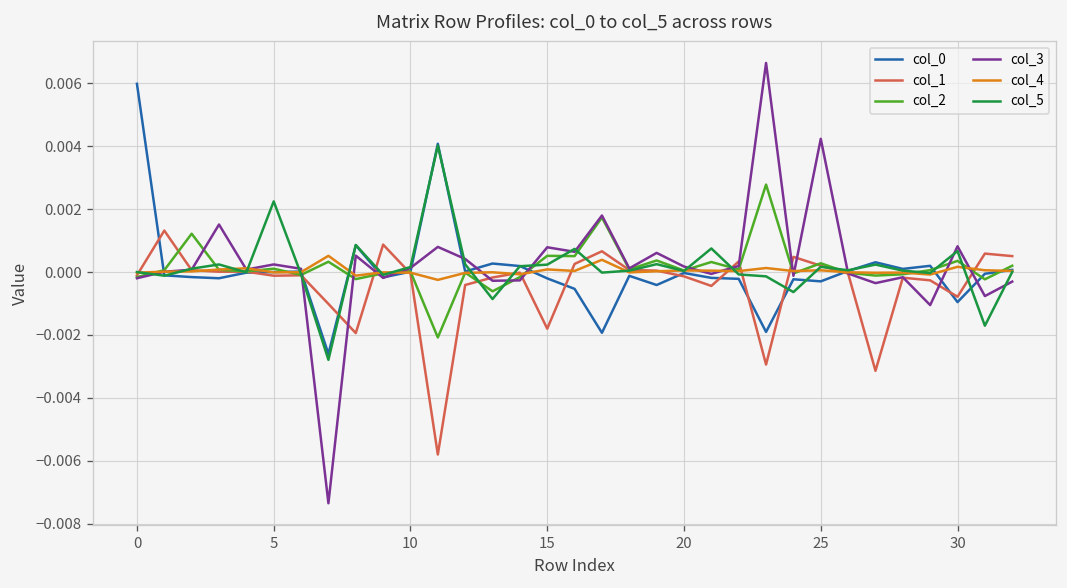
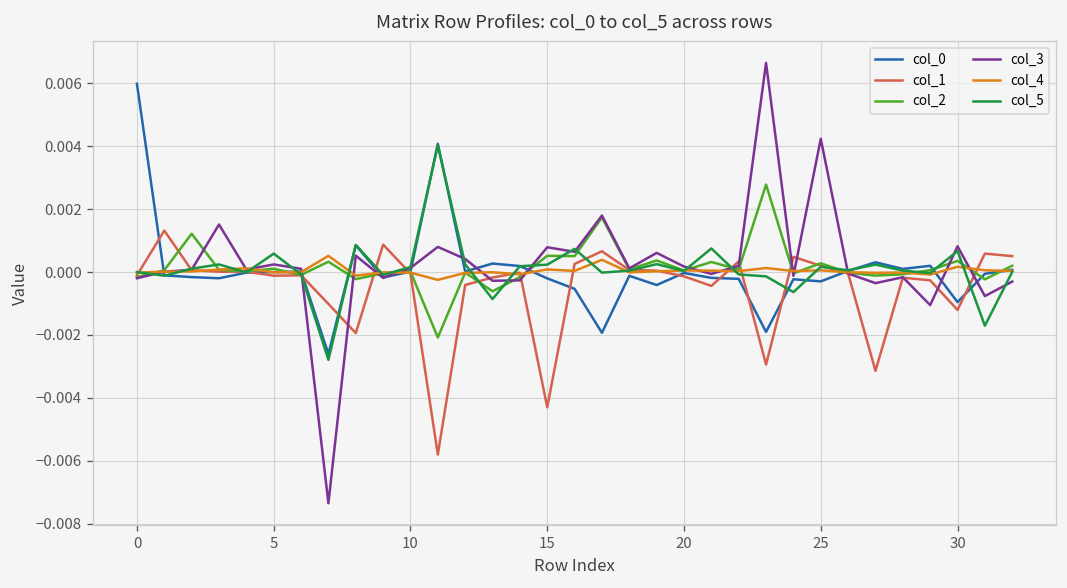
col_5, 5: 0.0022 -> 0.0006
col_1, 15: -0.0018 -> -0.0043
col_1, 30: -0.0008 -> -0.0012
